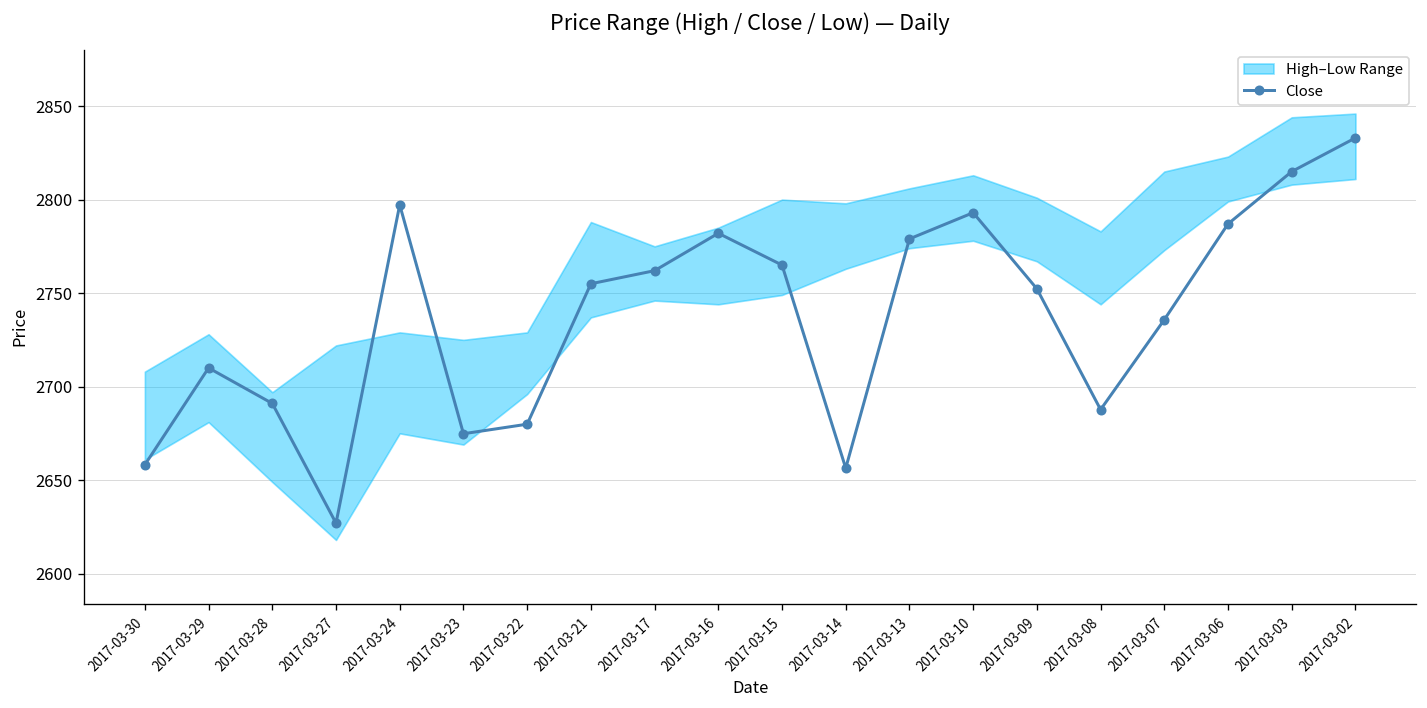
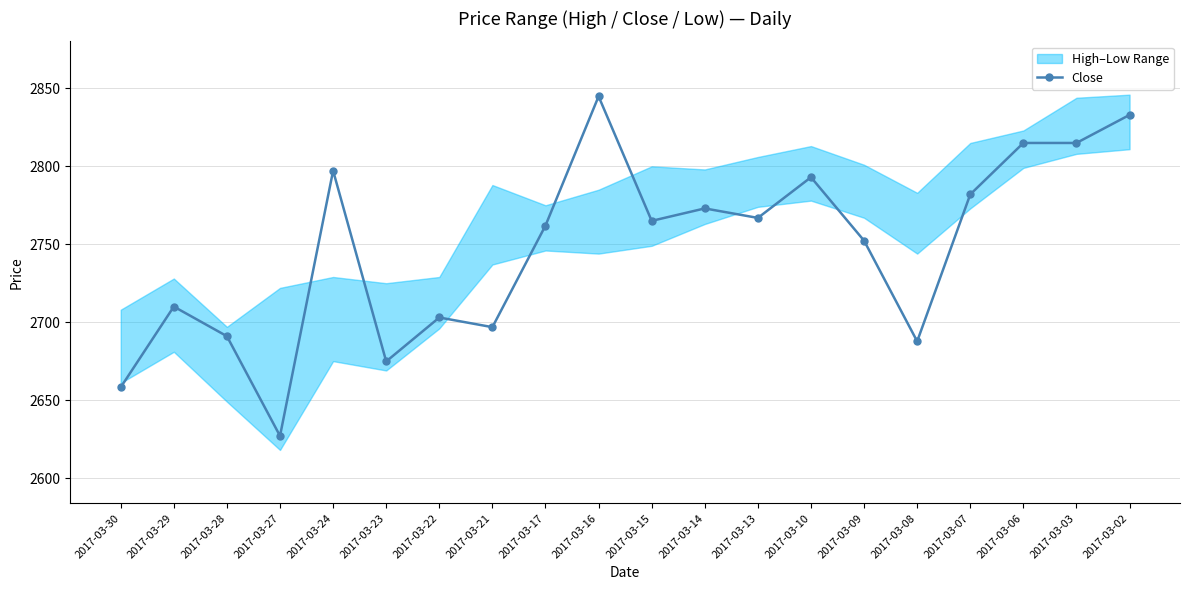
Close, 2017-03-22: 2680 -> 2703
Close, 2017-03-21: 2755 -> 2697
Close, 2017-03-16: 2782 -> 2845
Close, 2017-03-14: 2656 -> 2773
Close, 2017-03-13: 2779 -> 2767
Close, 2017-03-07: 2736 -> 2782
Close, 2017-03-06: 2787 -> 2815
